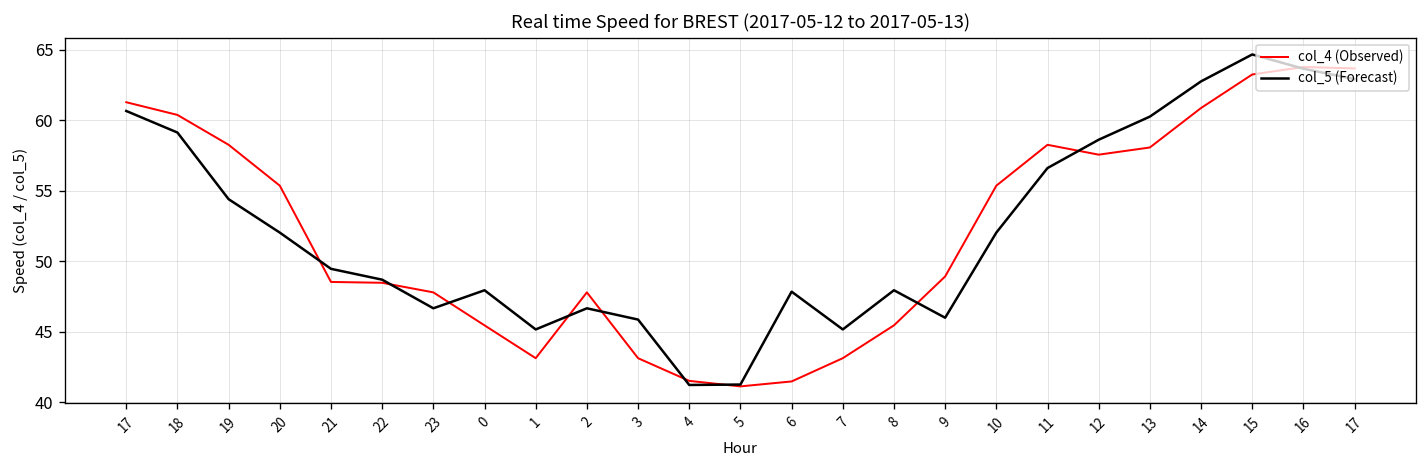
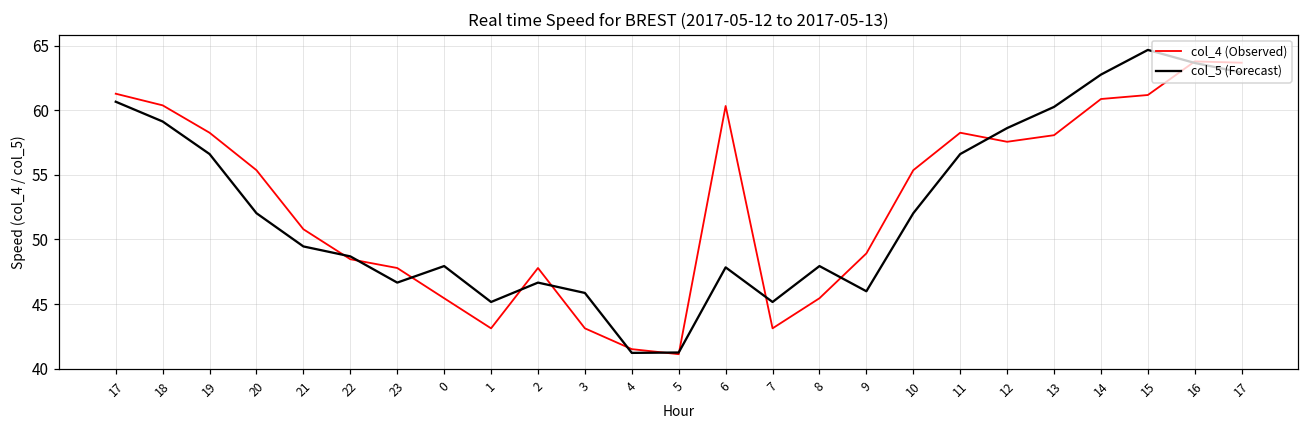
col_5 (Forecast), 19: 54.4 -> 56.6
col_4 (Observed), 21: 48.5 -> 50.8
col_4 (Observed), 6: 41.5 -> 60.3
col_4 (Observed), 15: 63.3 -> 61.2
